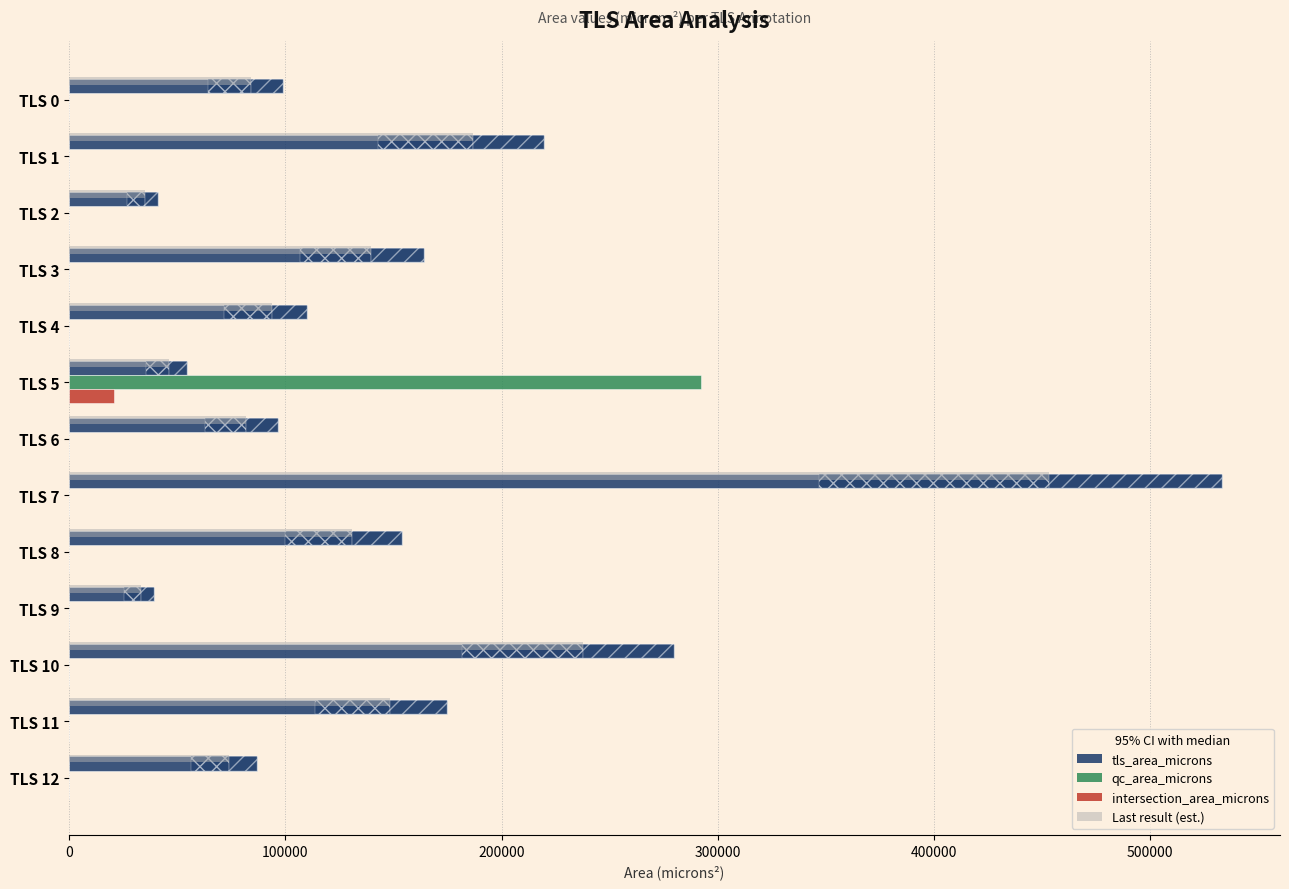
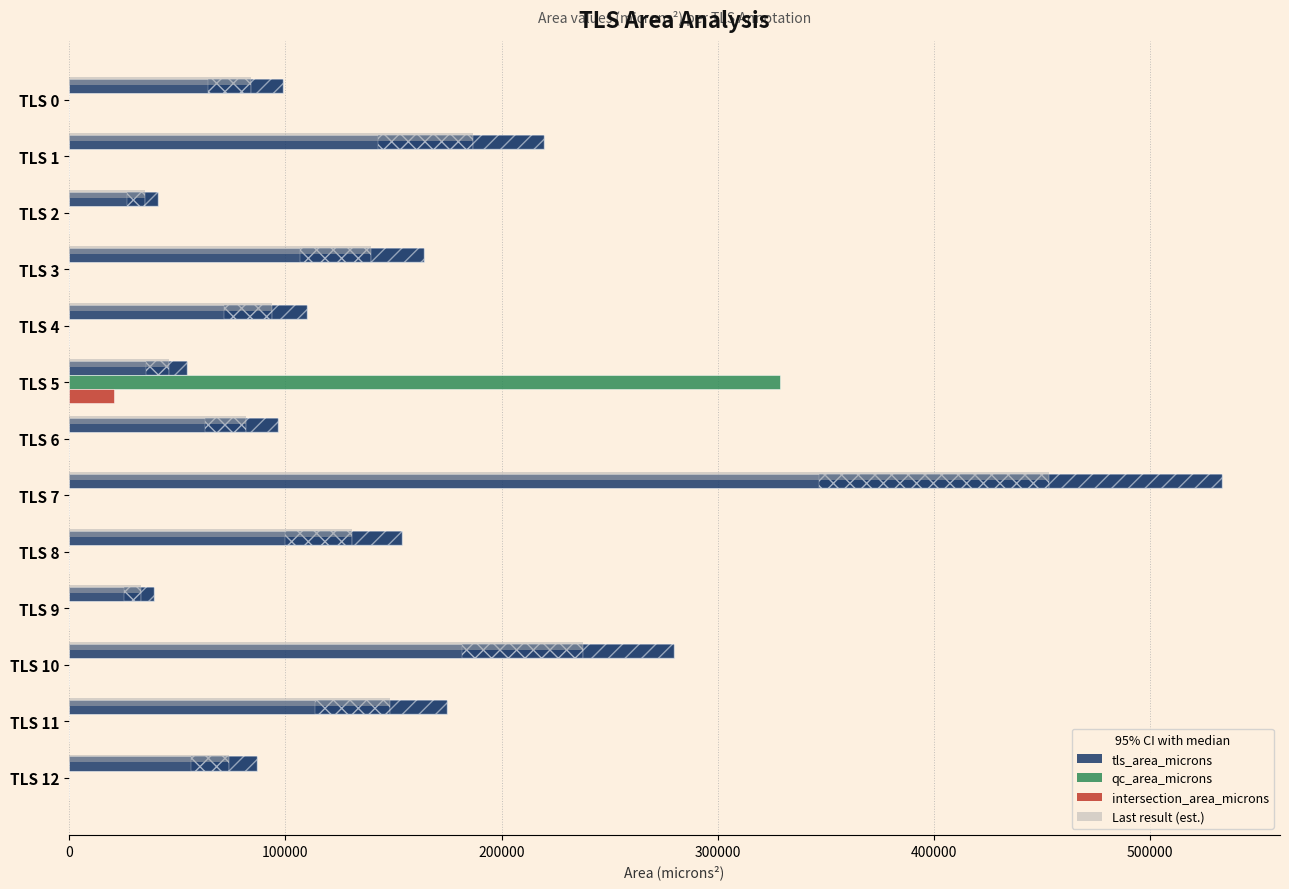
qc_area_microns, TLS 5: 292000 -> 329000
